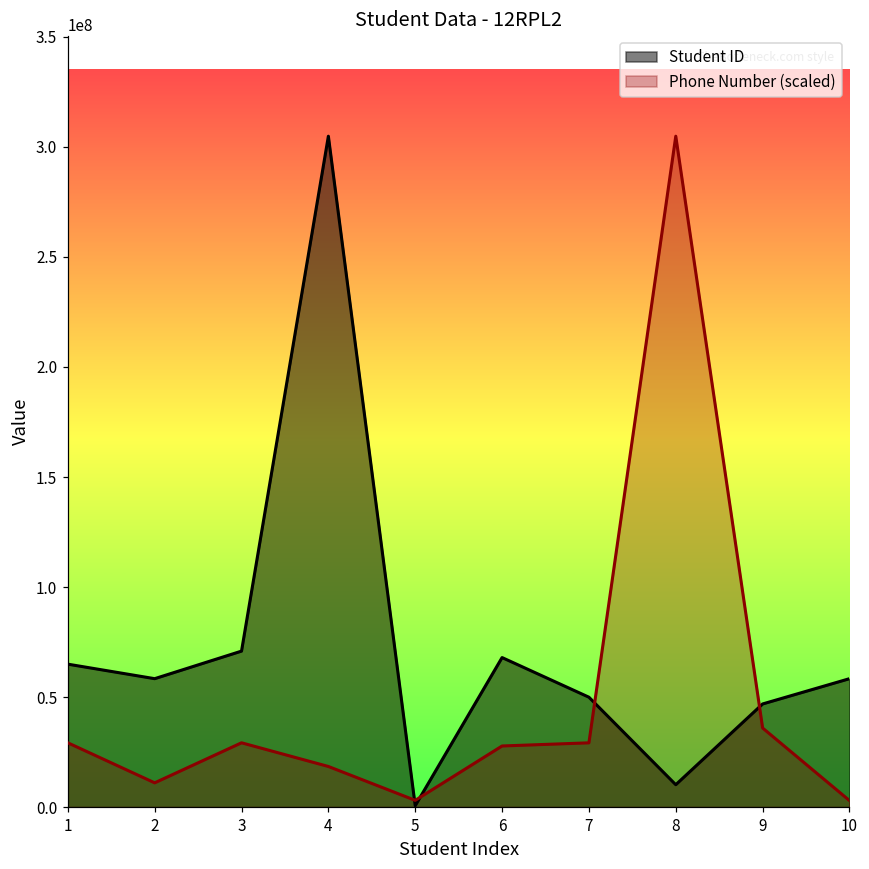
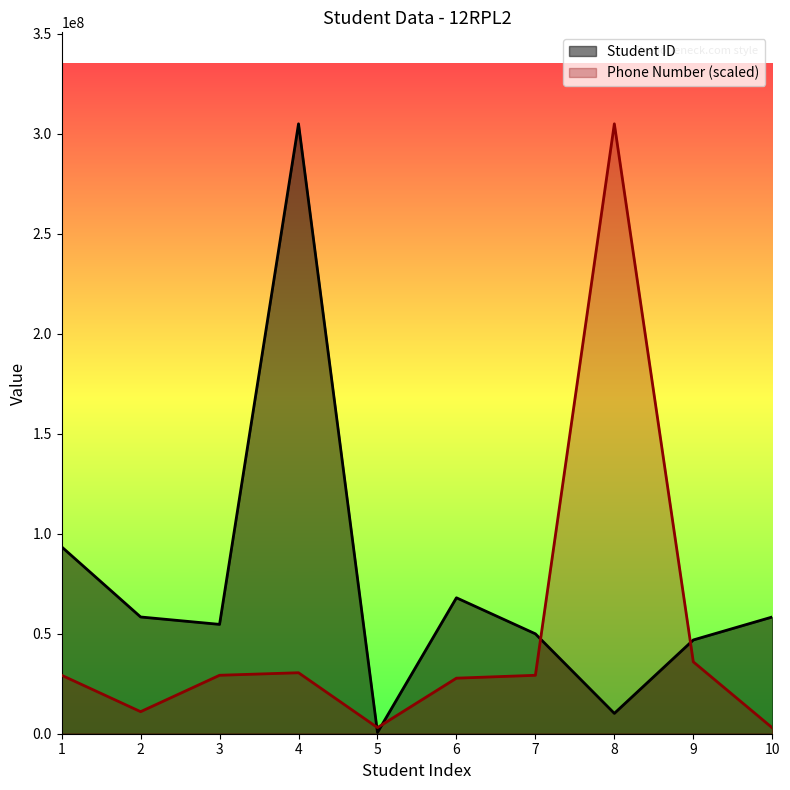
Student ID, 1: 65000000 -> 93000000
Student ID, 3: 71000000 -> 55000000
Phone Number (scaled), 4: 18000000 -> 30000000
